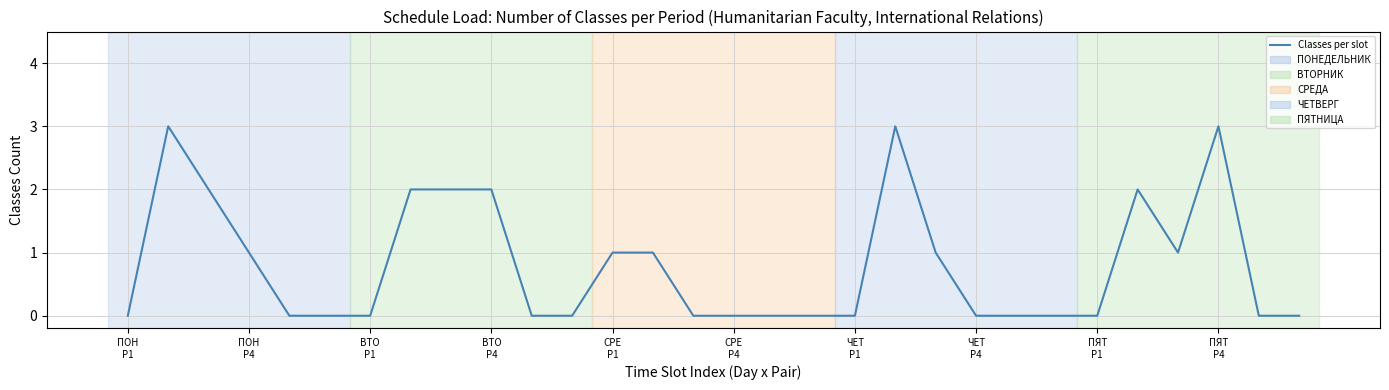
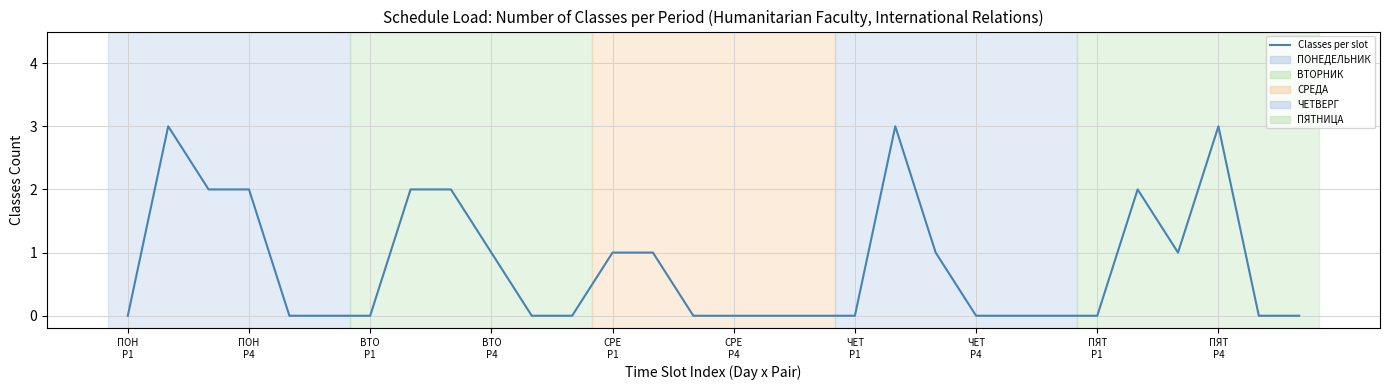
ПОН P4: 1 -> 2
ВТО P4: 2 -> 1
